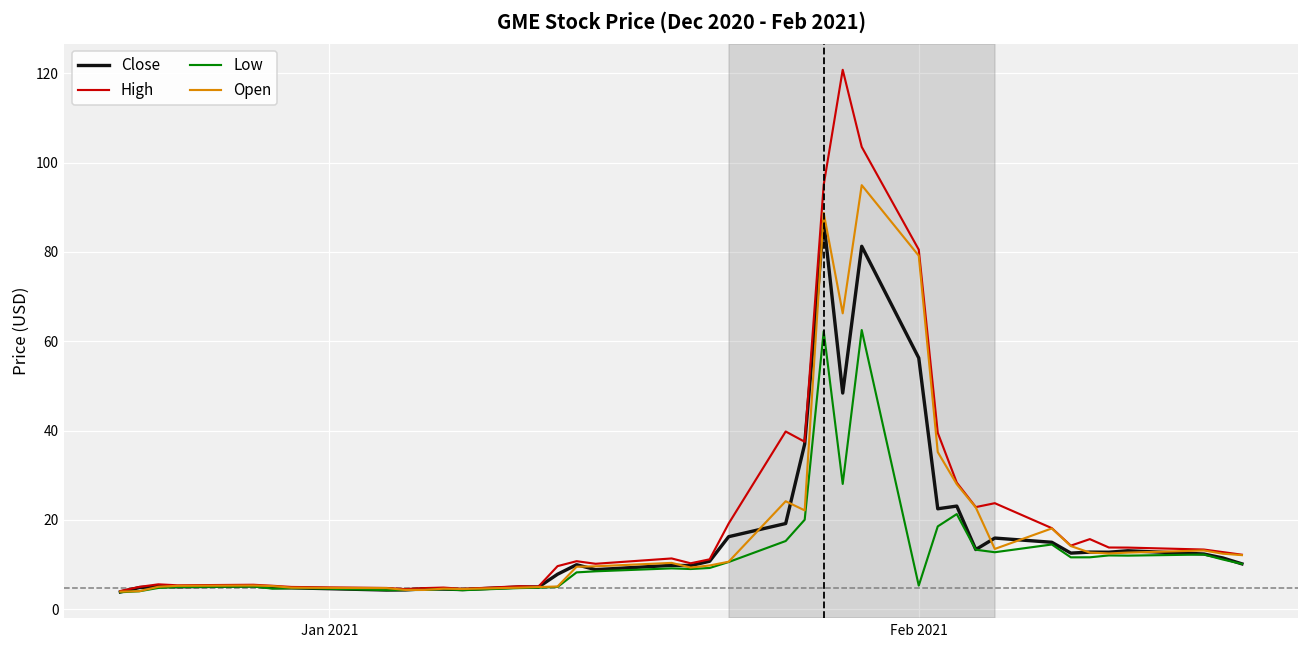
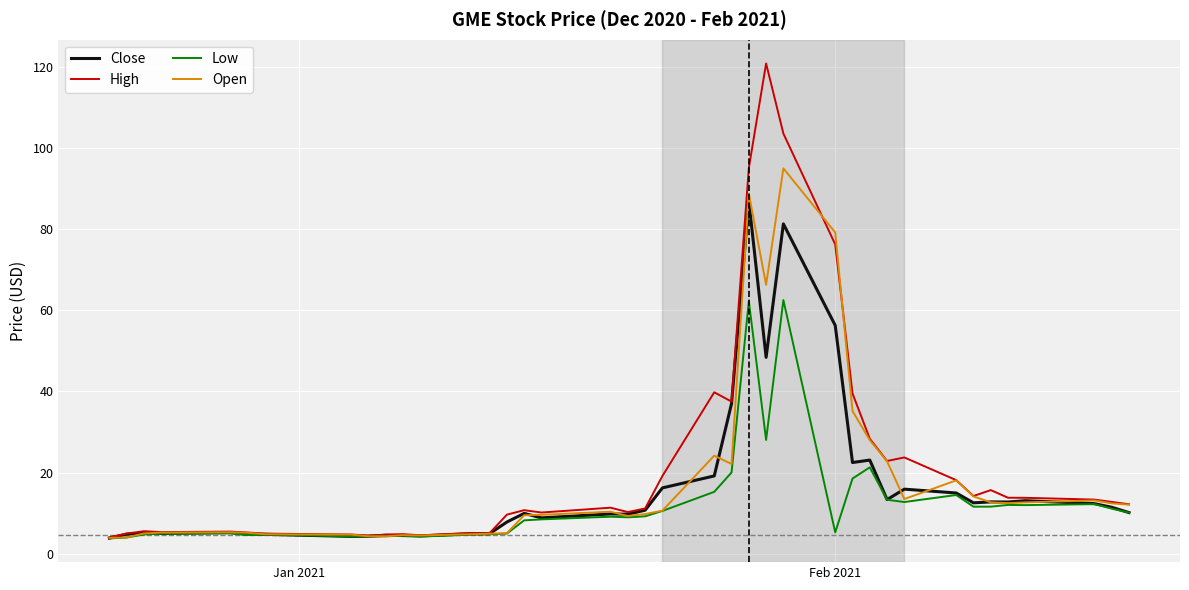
High, Feb 2021: 81 -> 76
